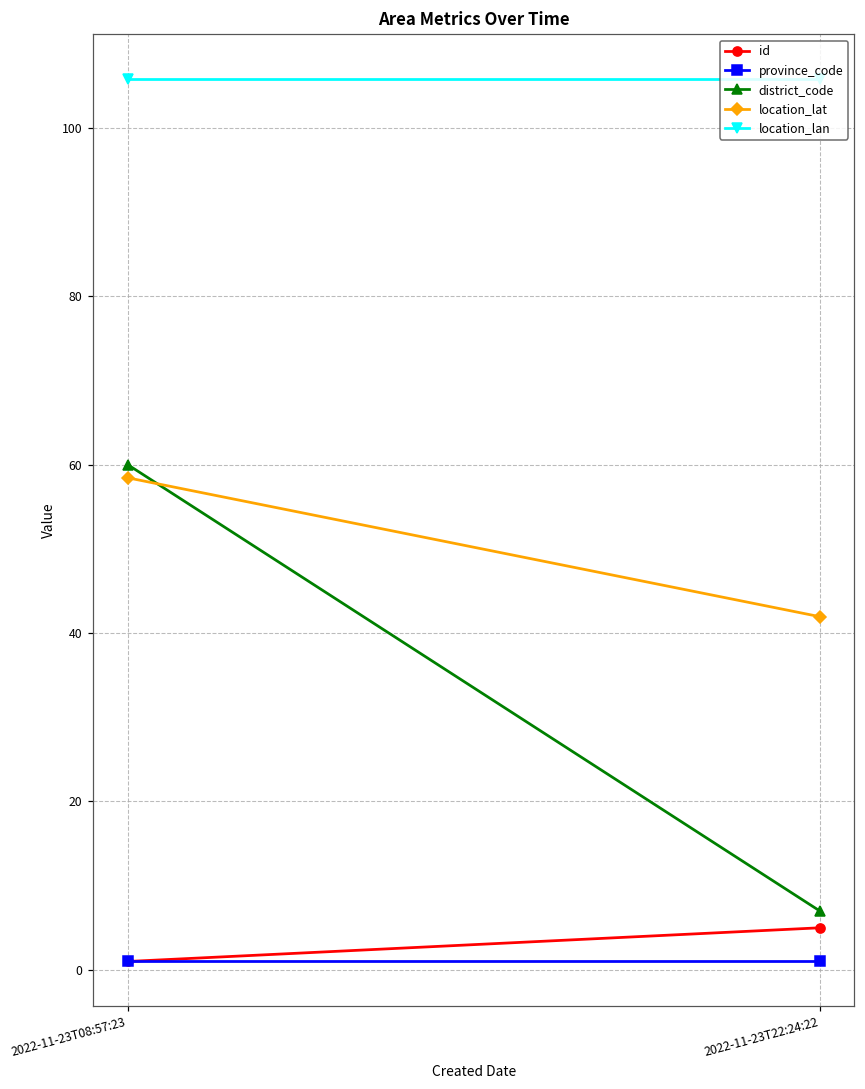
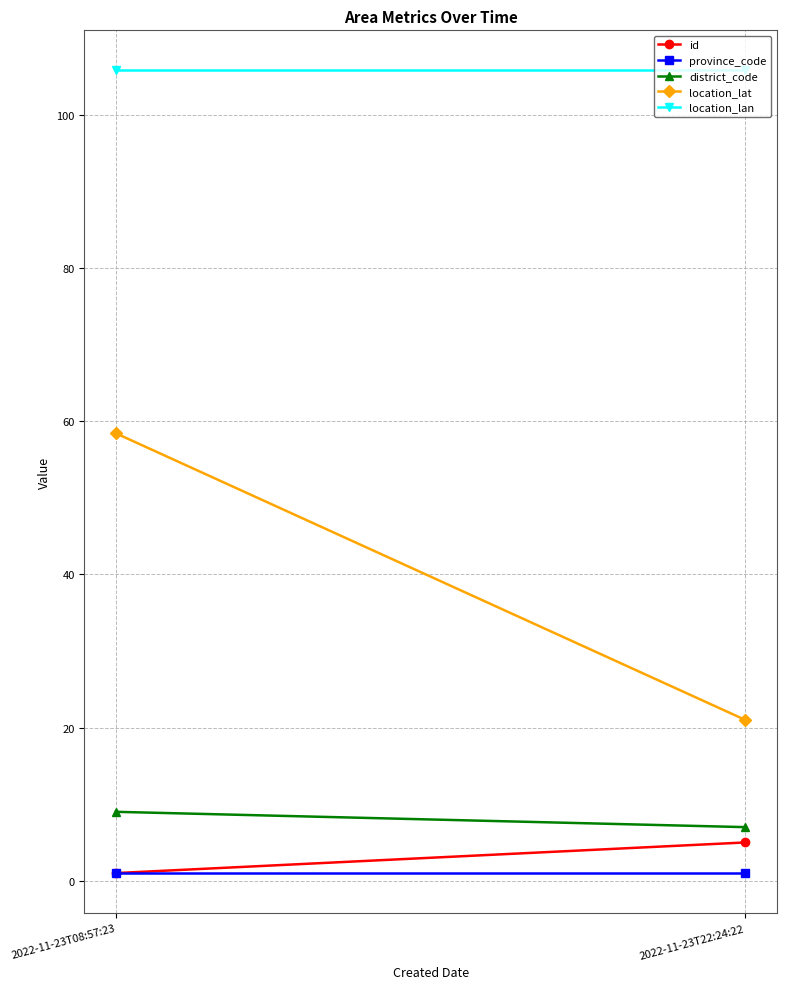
district_code, 2022-11-23T08:57:23: 60 -> 9
location_lat, 2022-11-23T22:24:22: 42 -> 21
